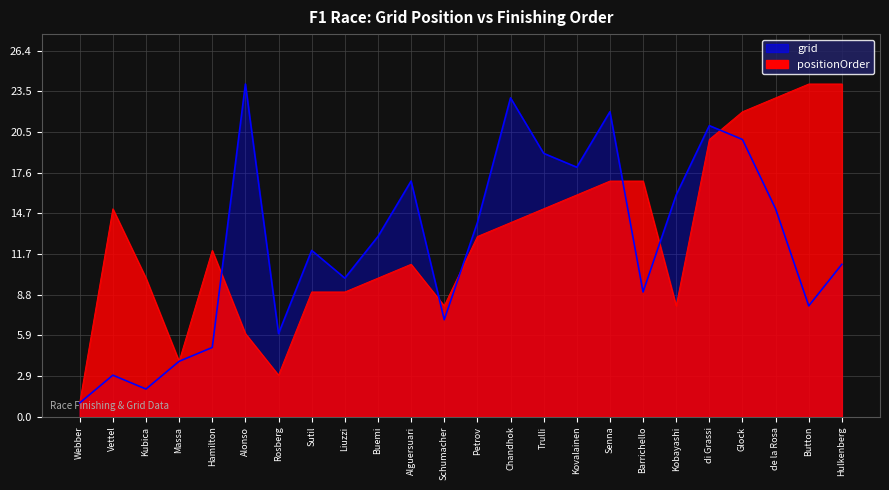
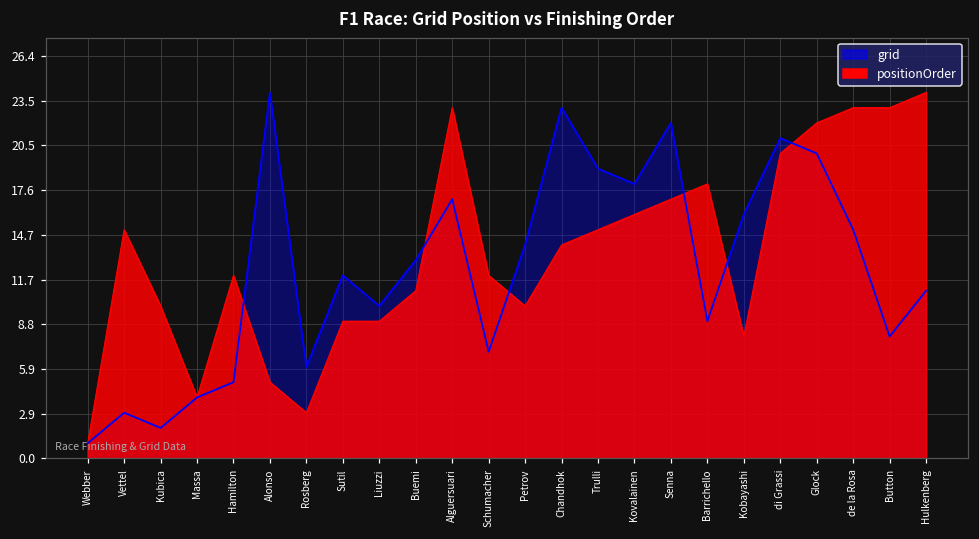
positionOrder, Alonso: 6 -> 5
positionOrder, Buemi: 10 -> 11
positionOrder, Alguersuari: 11 -> 23
positionOrder, Schumacher: 8 -> 12
positionOrder, Petrov: 13 -> 10
positionOrder, Barrichello: 17 -> 18
positionOrder, Button: 24 -> 23
